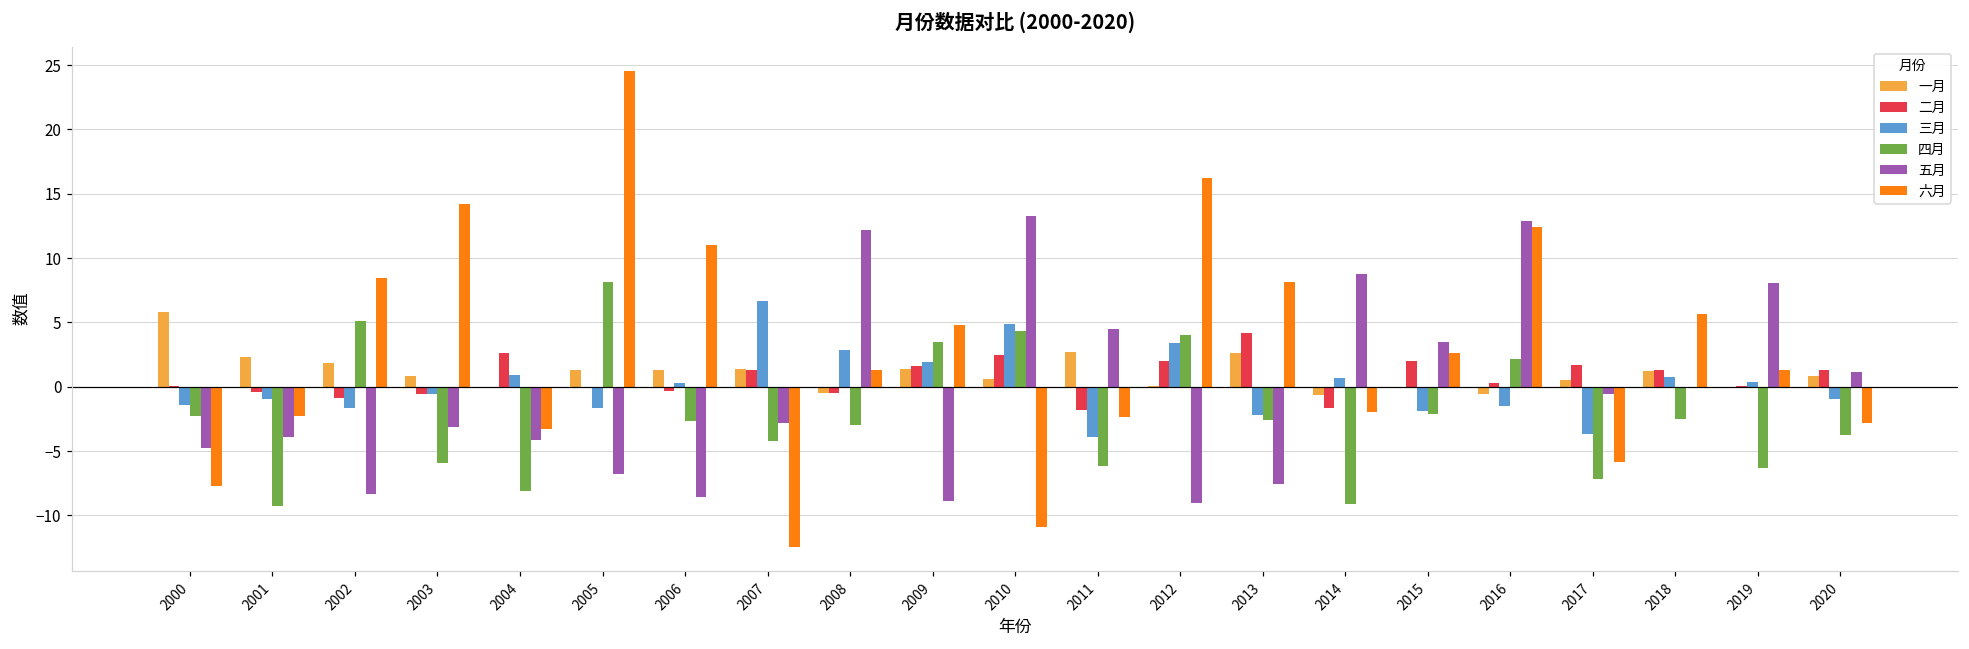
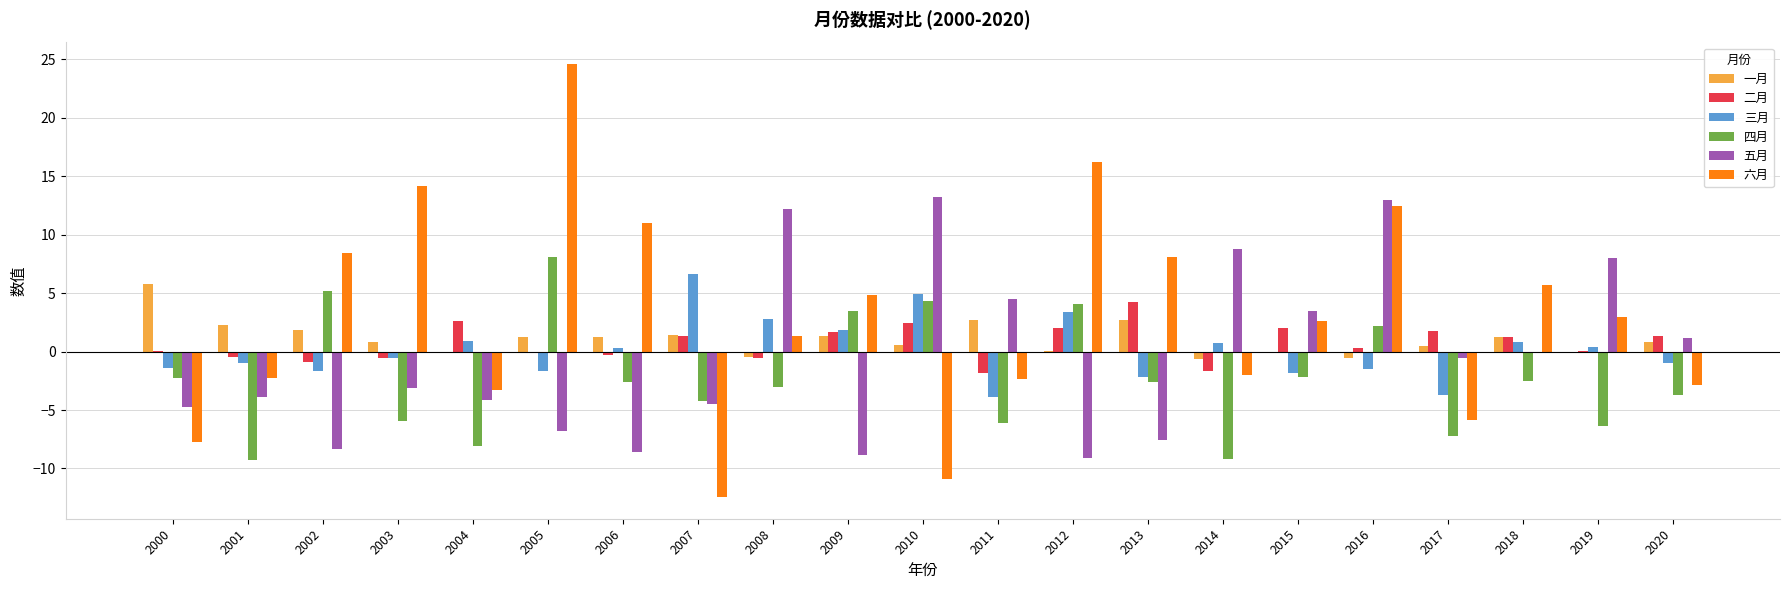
五月, 2007: -2.8 -> -4.4
六月, 2019: 1.3 -> 2.9
